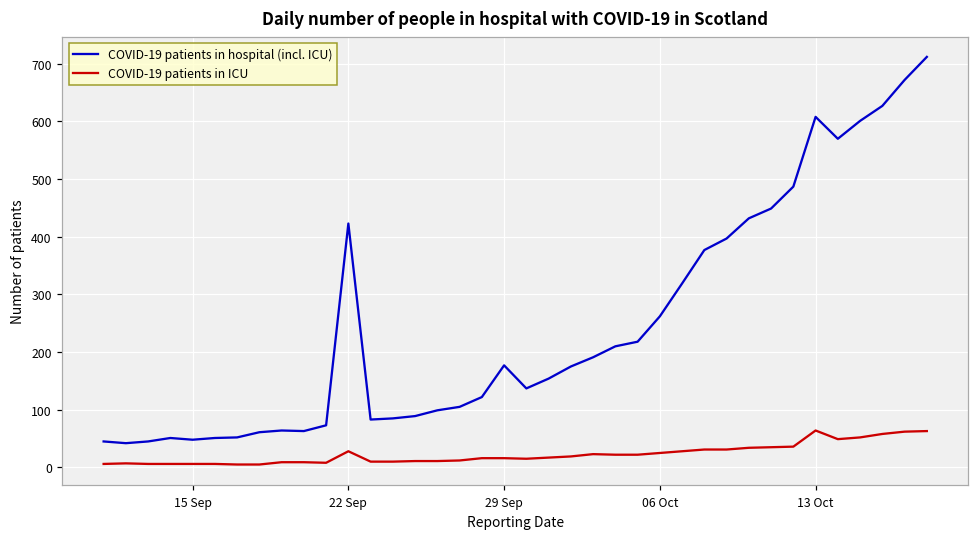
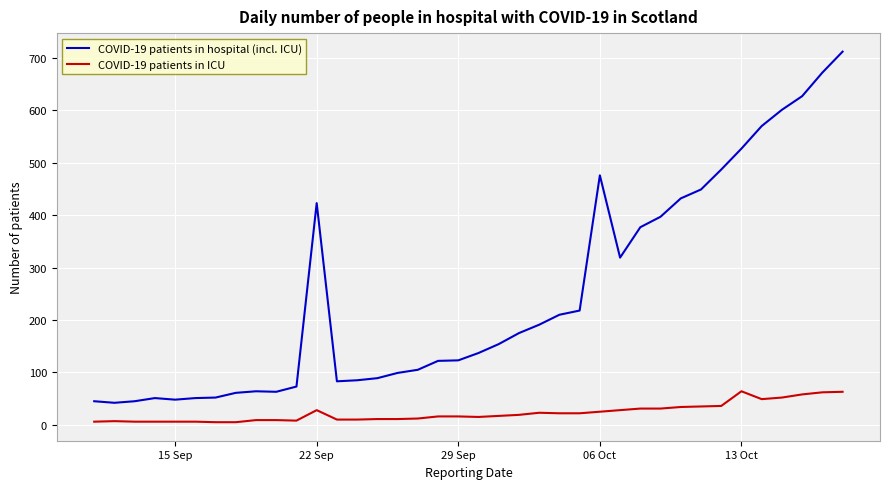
COVID-19 patients in hospital (incl. ICU), 29 Sep: 180 -> 120
COVID-19 patients in hospital (incl. ICU), 06 Oct: 260 -> 480
COVID-19 patients in hospital (incl. ICU), 13 Oct: 610 -> 530
